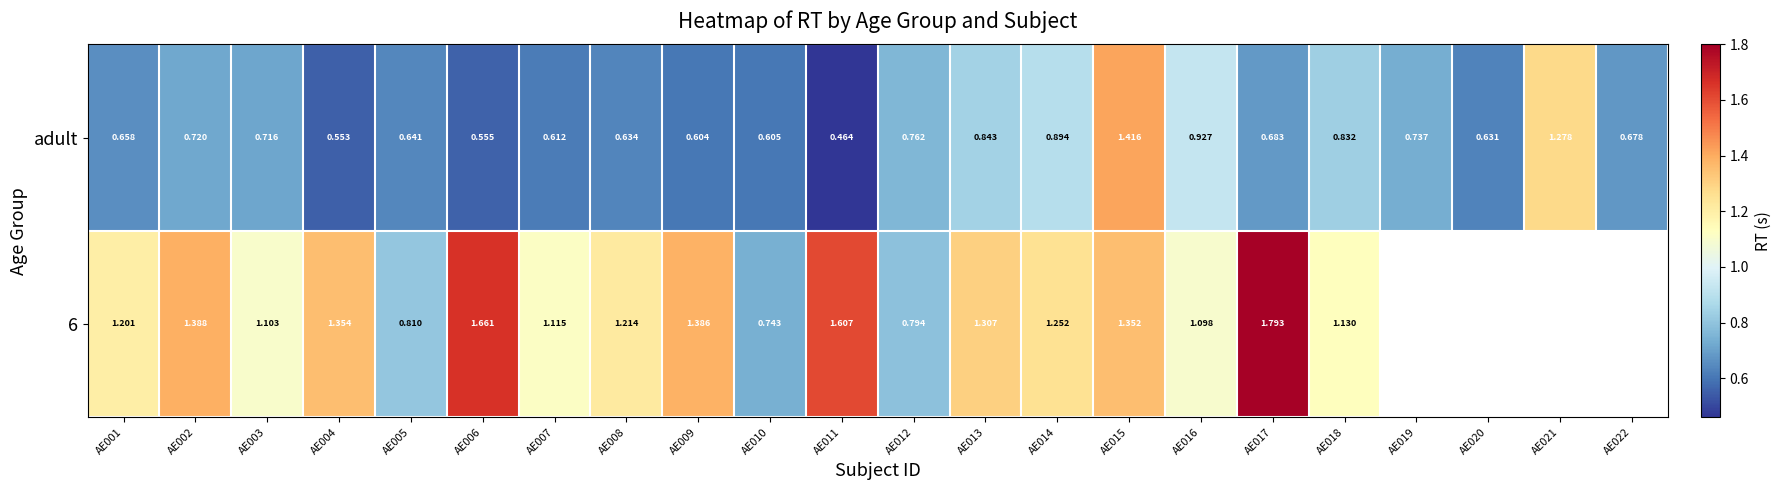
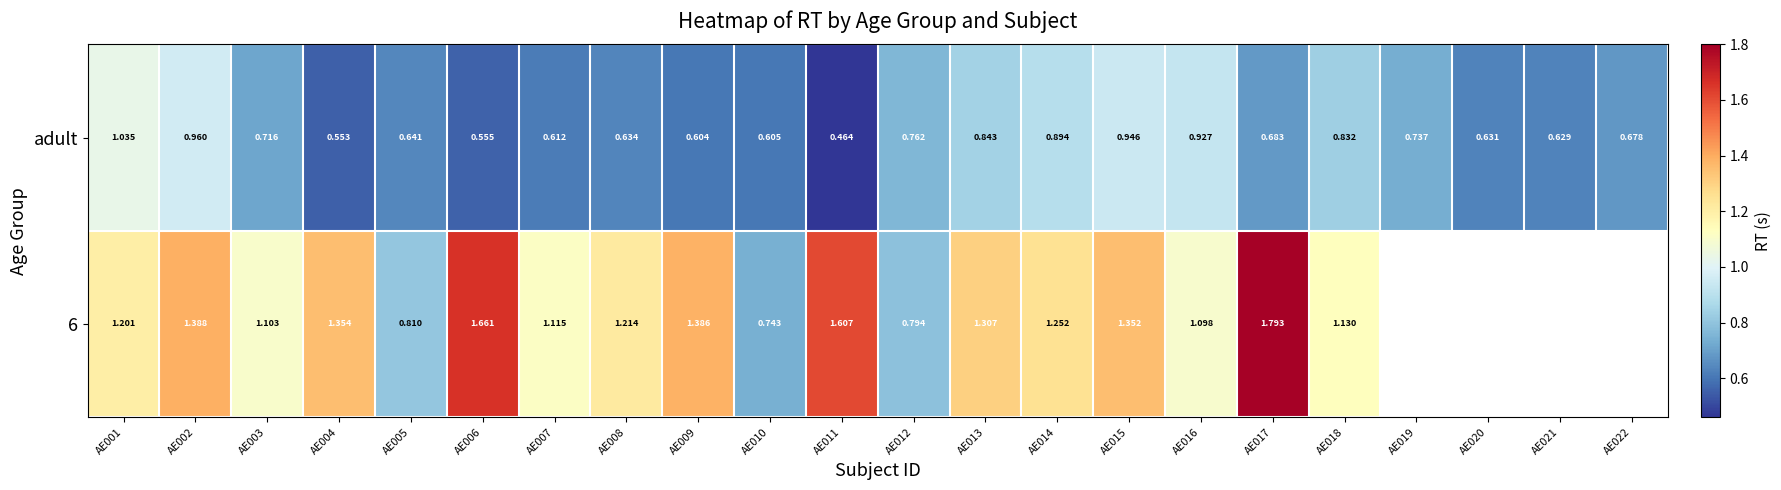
adult, AE001: 0.658 -> 1.035
adult, AE002: 0.720 -> 0.960
adult, AE015: 1.416 -> 0.946
adult, AE021: 1.278 -> 0.629
